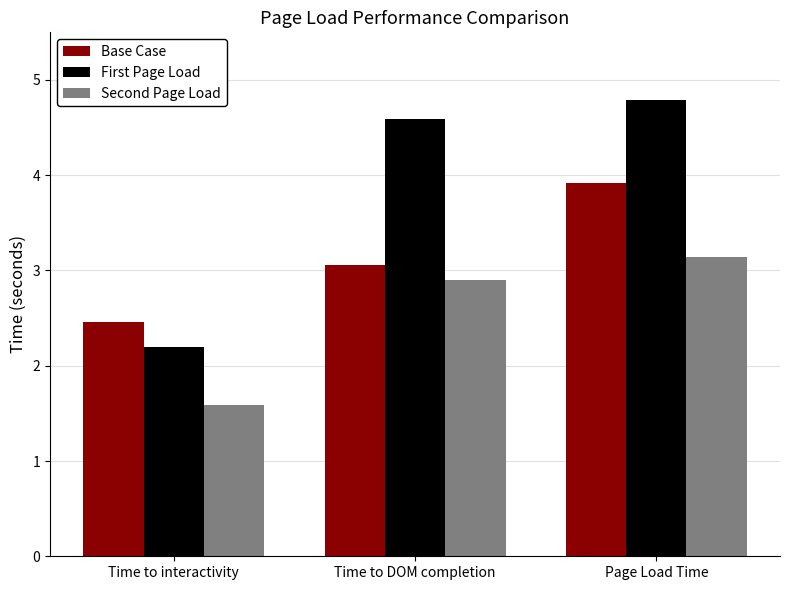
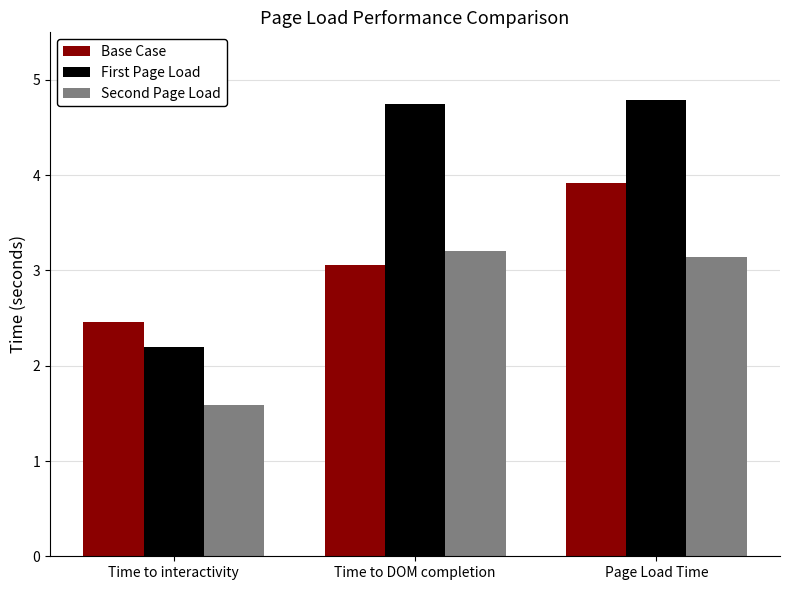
First Page Load, Time to DOM completion: 4.6 -> 4.8
Second Page Load, Time to DOM completion: 2.9 -> 3.2
